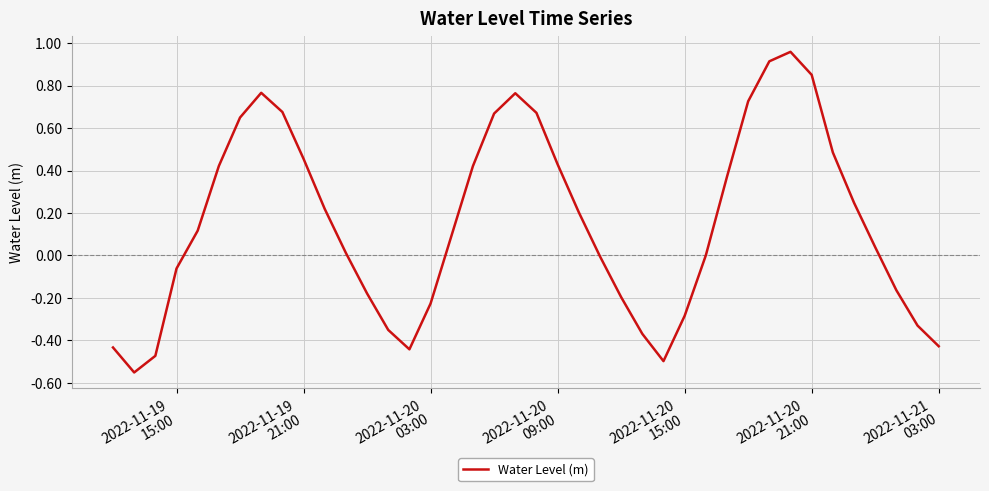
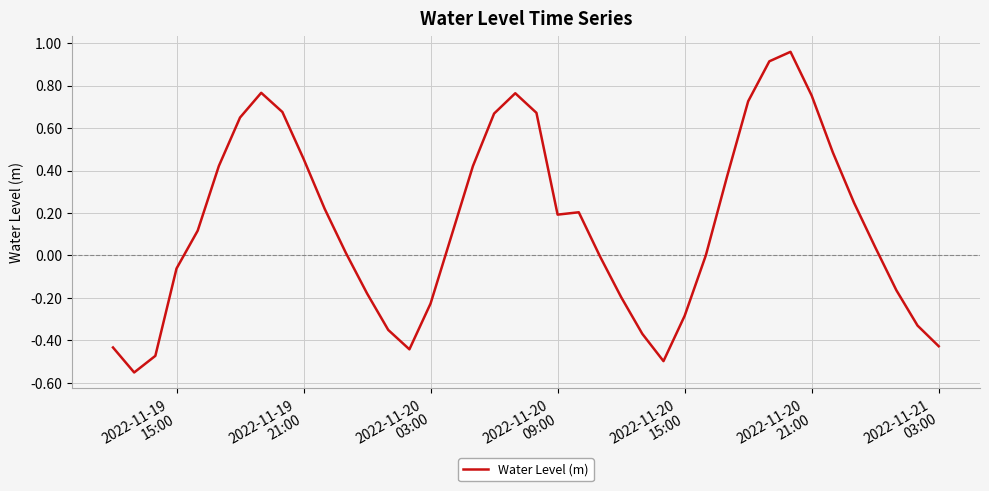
2022-11-20 09:00: 0.43 -> 0.19
2022-11-20 21:00: 0.85 -> 0.75
